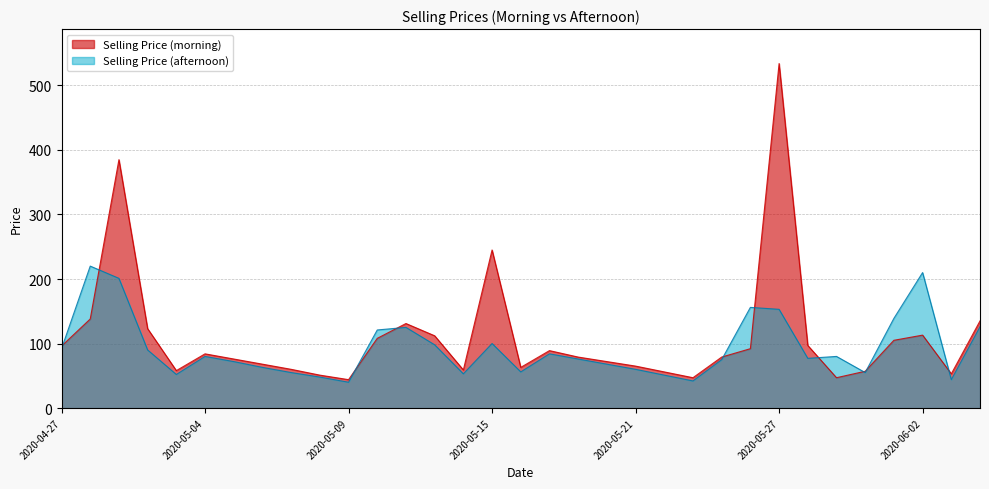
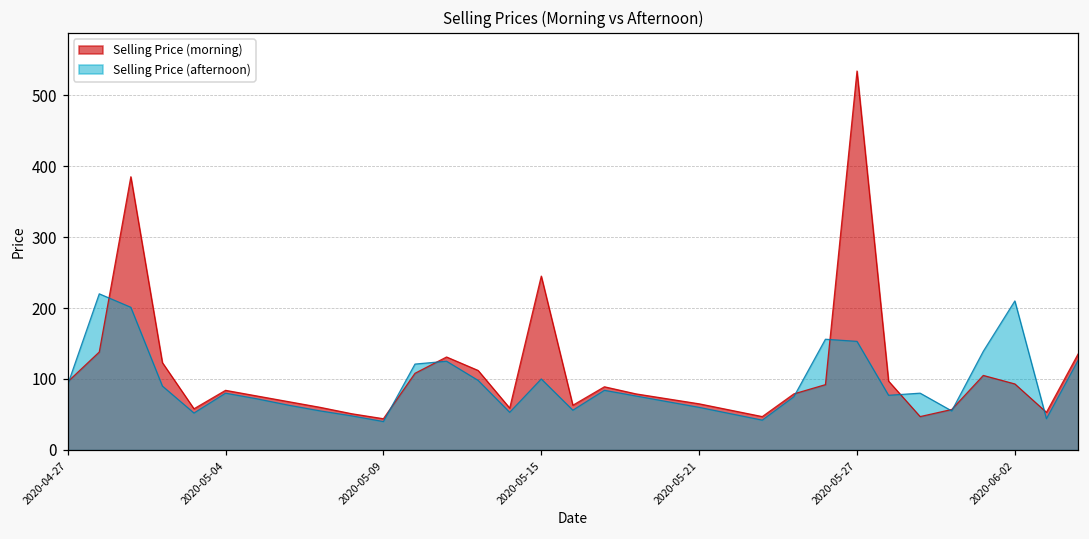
Selling Price (morning), 2020-06-02: 110 -> 90
